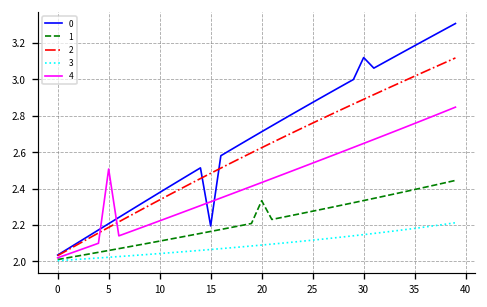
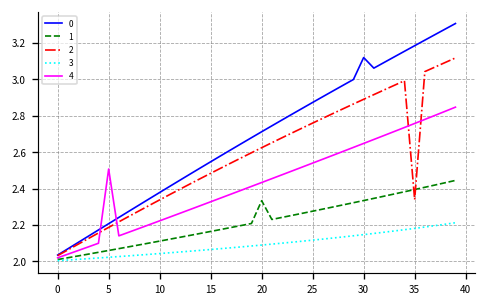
0, 15: 2.19 -> 2.55
2, 35: 3.02 -> 2.34
